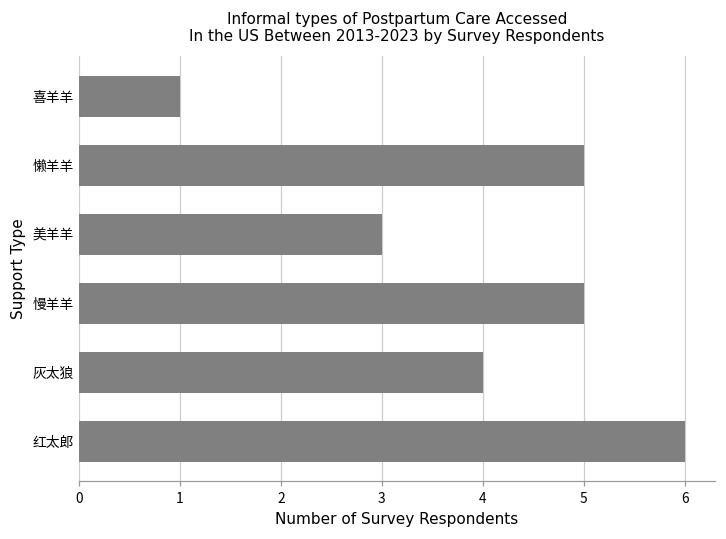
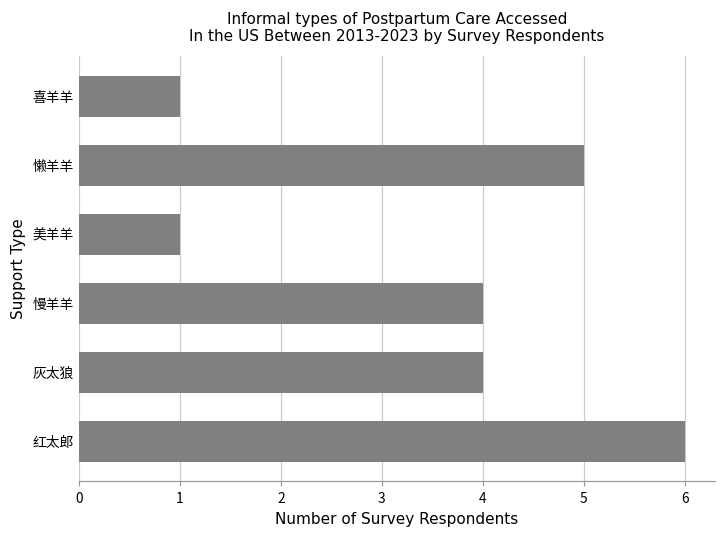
美羊羊: 3 -> 1
慢羊羊: 5 -> 4
